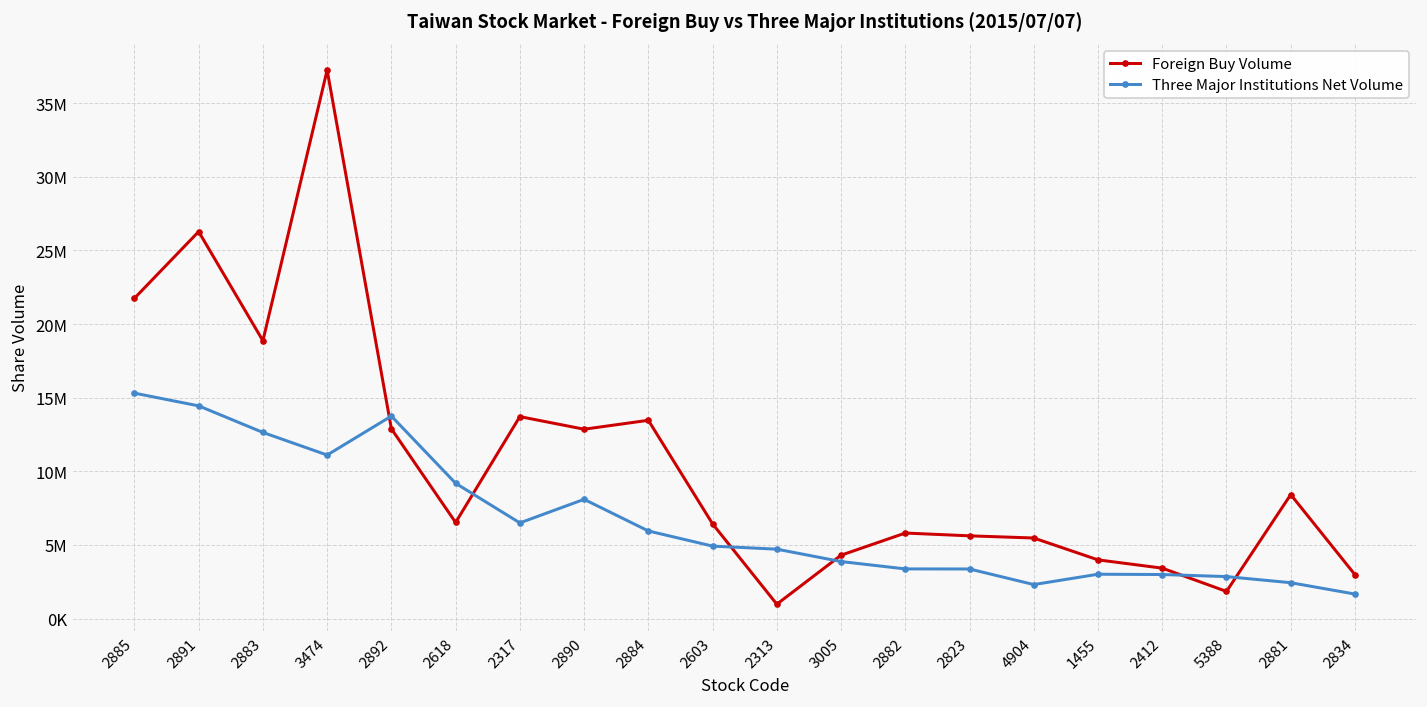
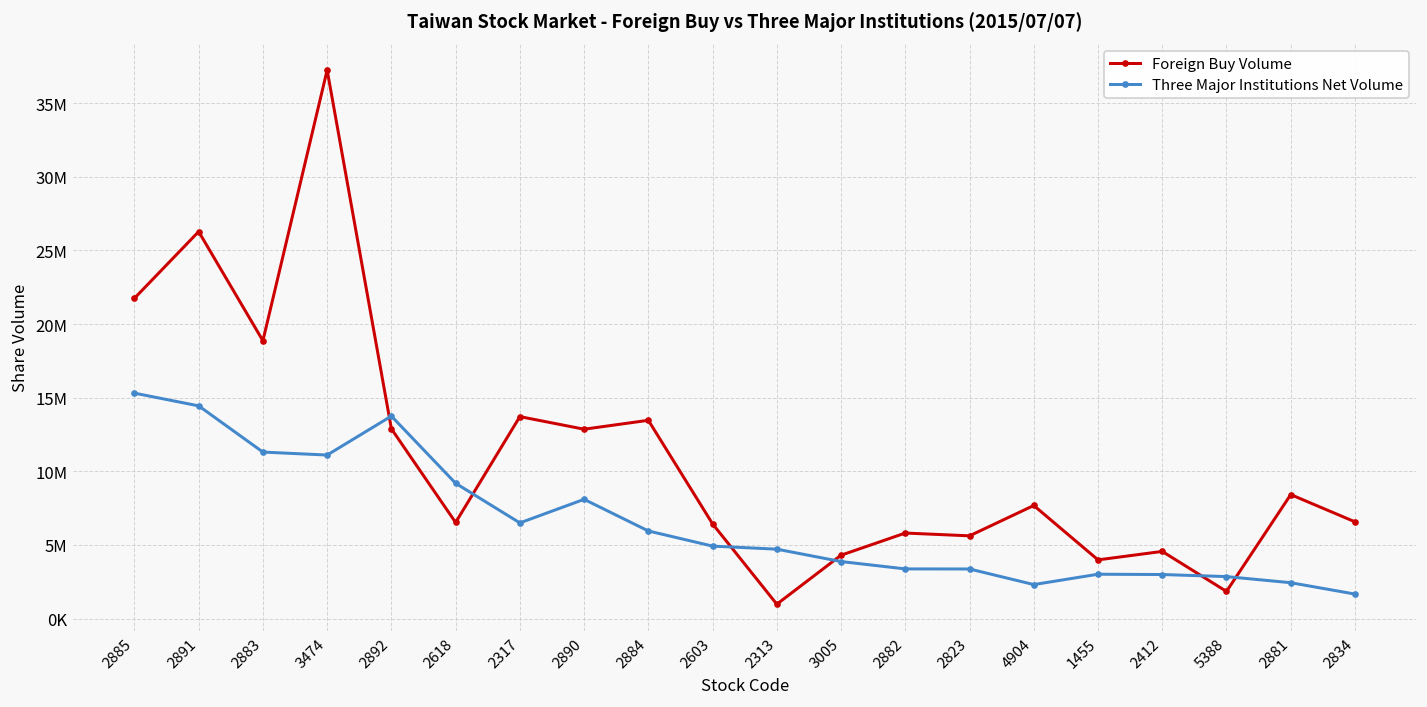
Three Major Institutions Net Volume, 2883: 12600000 -> 11300000
Foreign Buy Volume, 4904: 5500000 -> 7700000
Foreign Buy Volume, 2412: 3400000 -> 4600000
Foreign Buy Volume, 2834: 3000000 -> 6600000
